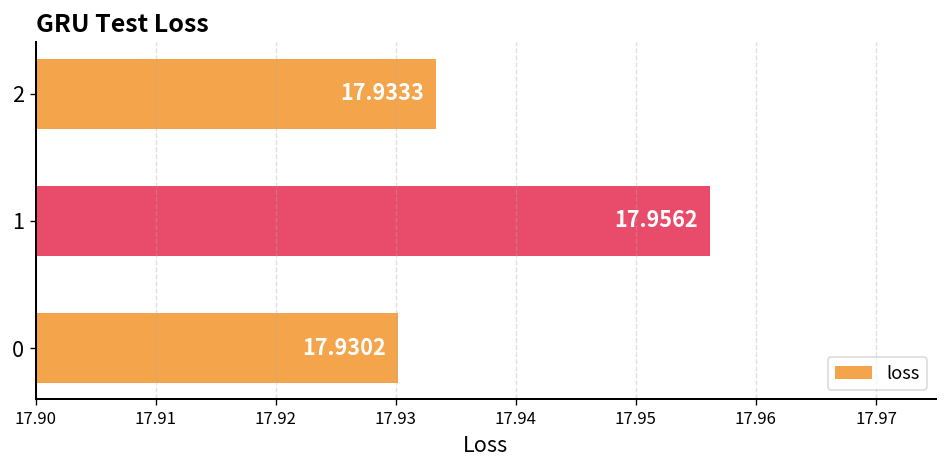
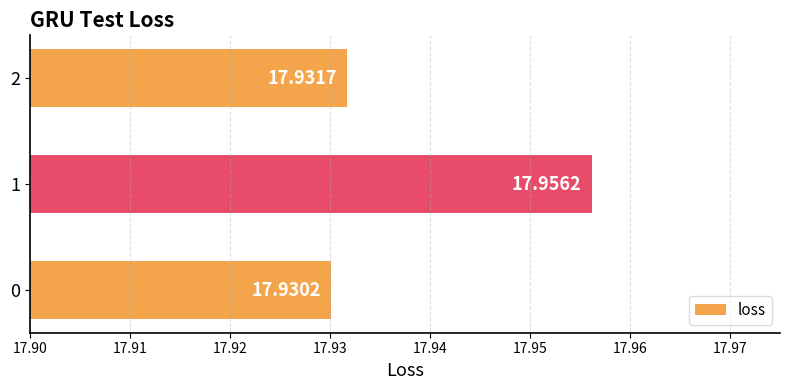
2: 17.9333 -> 17.9317
